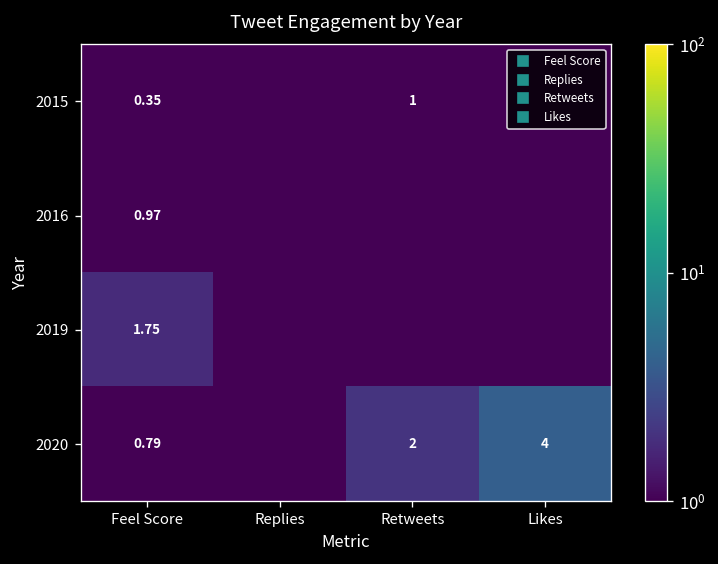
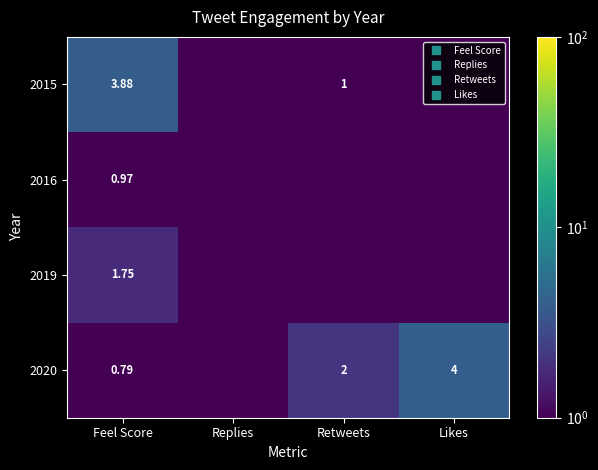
2015, Feel Score: 0.35 -> 3.88
